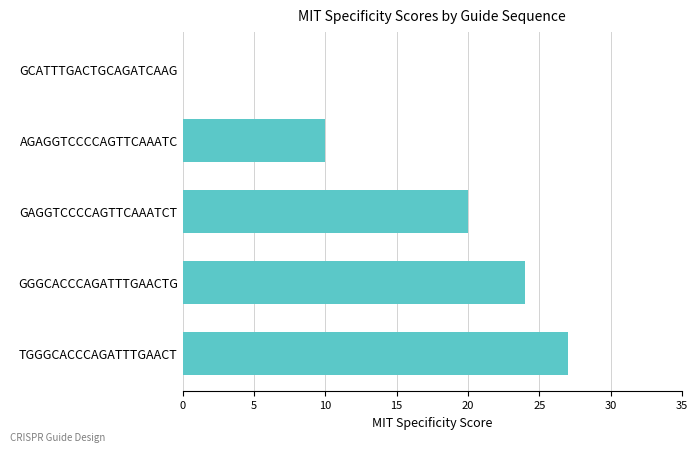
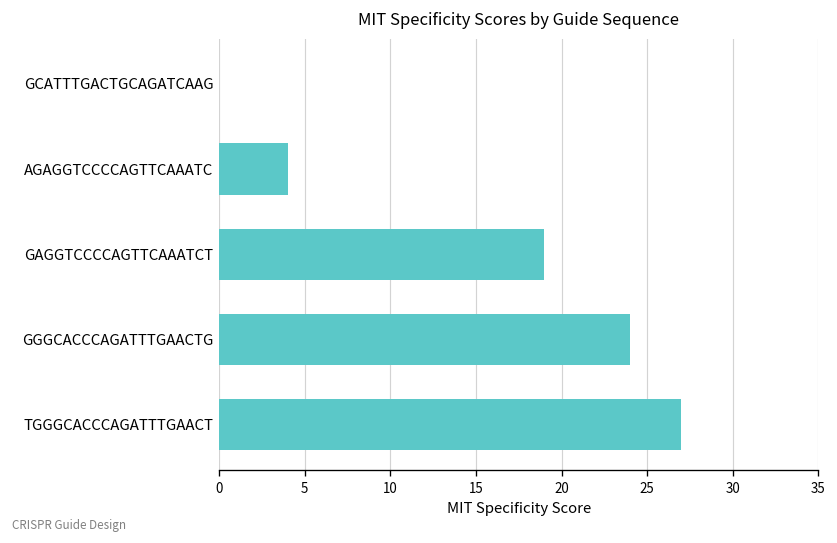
AGAGGTCCCCAGTTCAAATC: 10 -> 4
GAGGTCCCCAGTTCAAATCT: 20 -> 19
